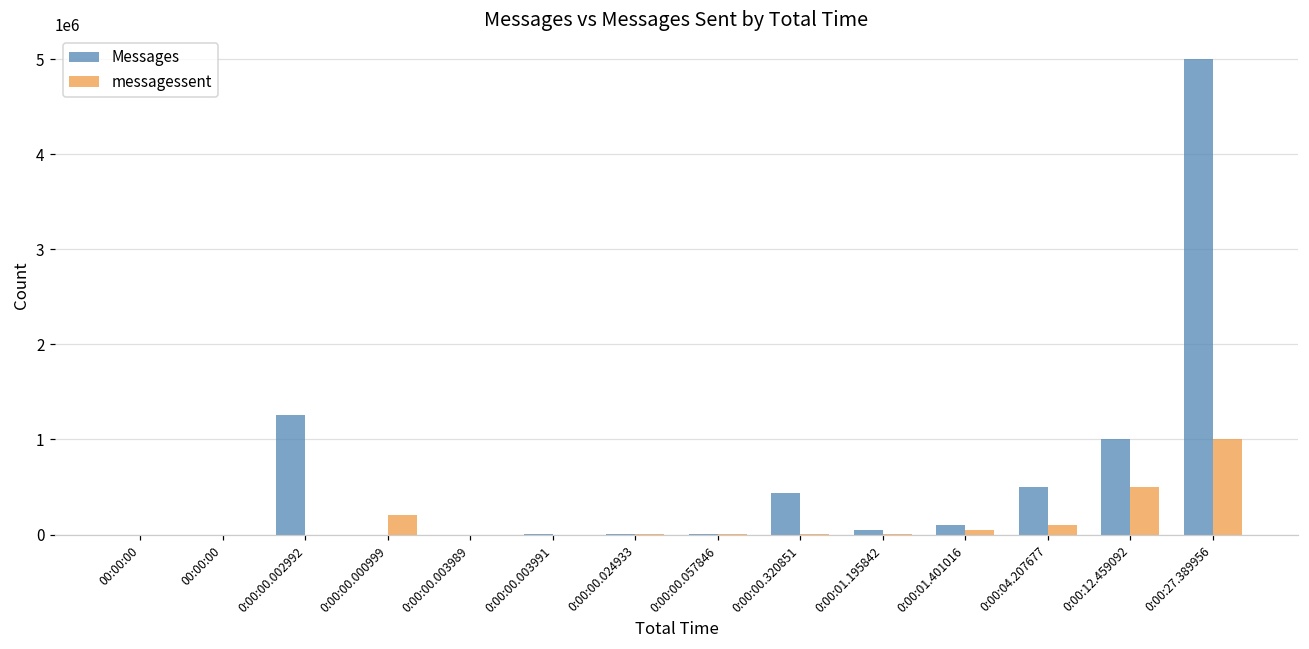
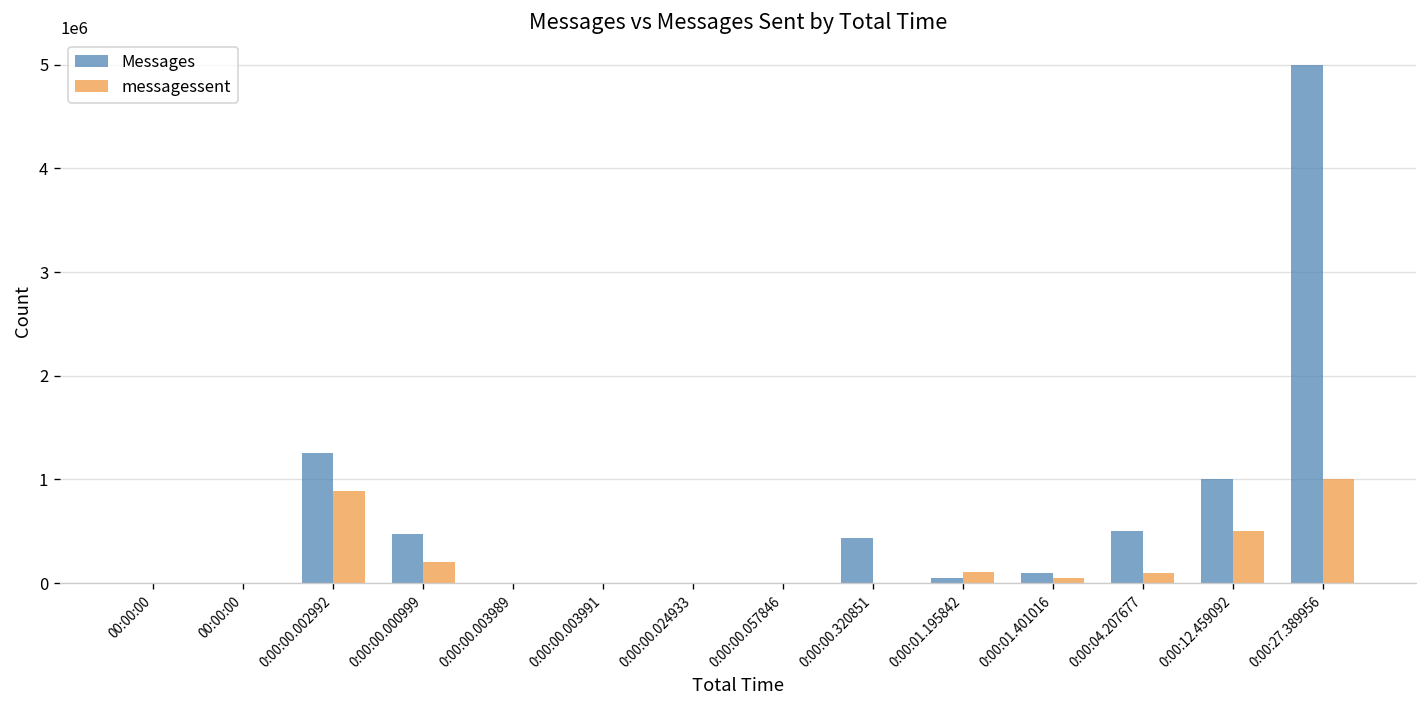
messagessent, 0:00:00.002992: 0 -> 900000
Messages, 0:00:00.000999: 0 -> 500000
messagessent, 0:00:01.195842: 0 -> 100000
